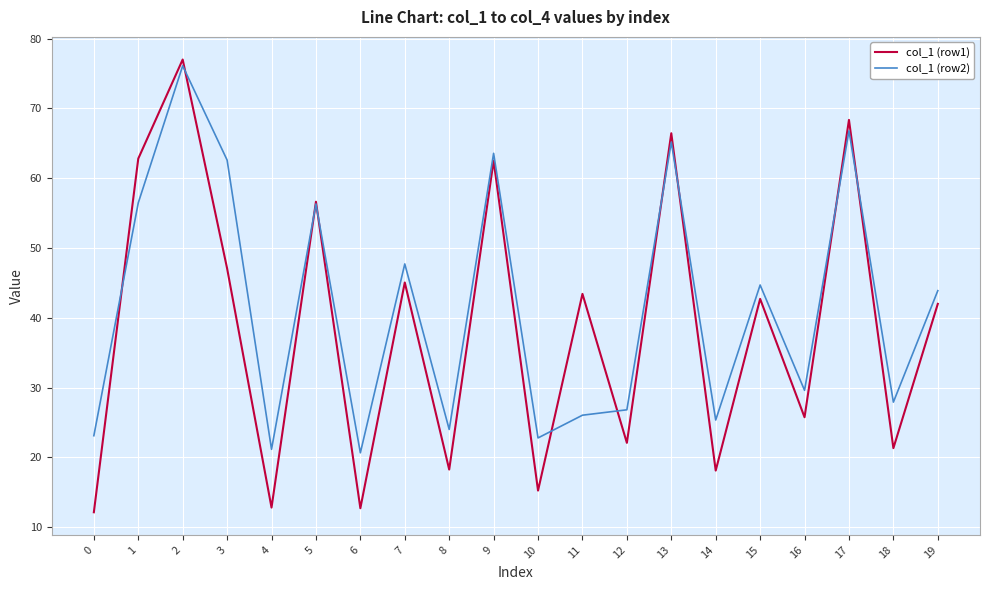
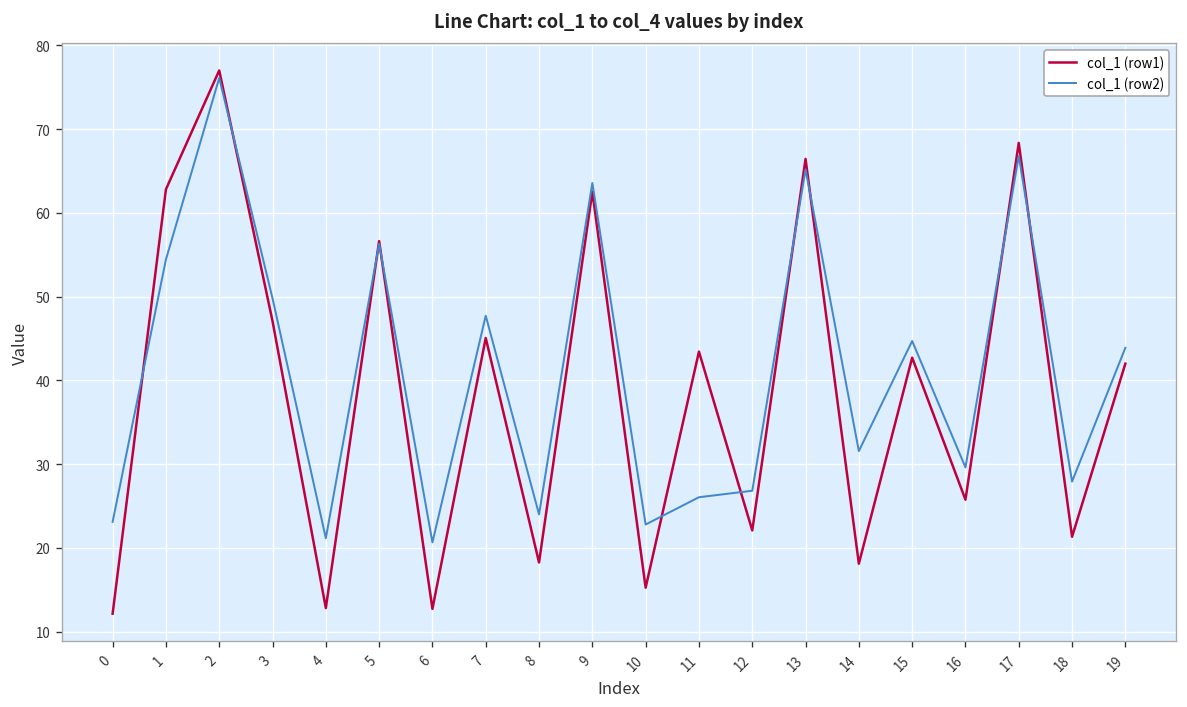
col_1 (row2), 1: 56 -> 54
col_1 (row2), 3: 63 -> 50
col_1 (row2), 14: 25 -> 32
